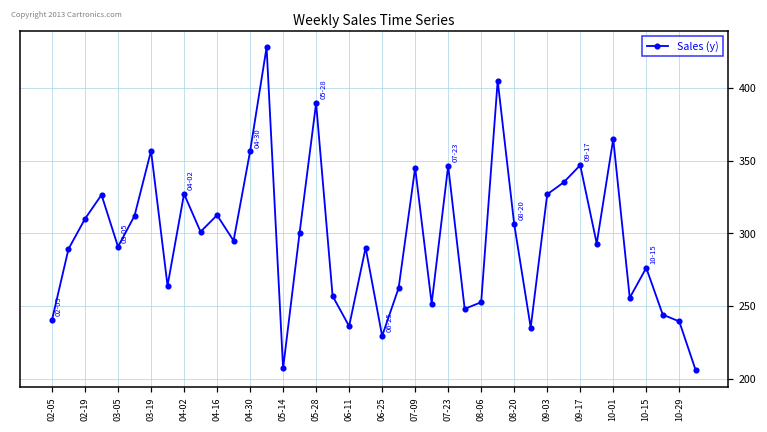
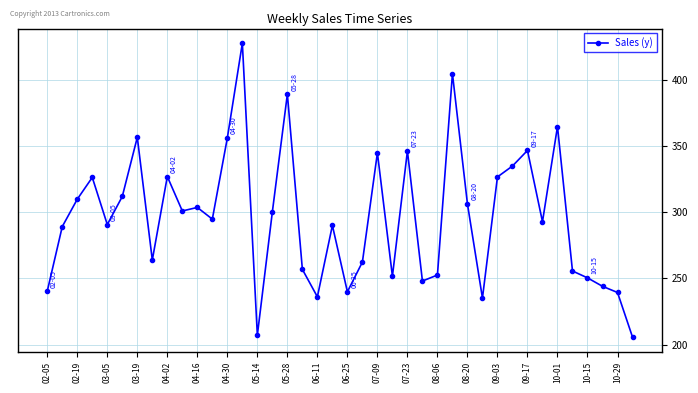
04-16: 312 -> 304
06-25: 229 -> 240
10-15: 276 -> 250
